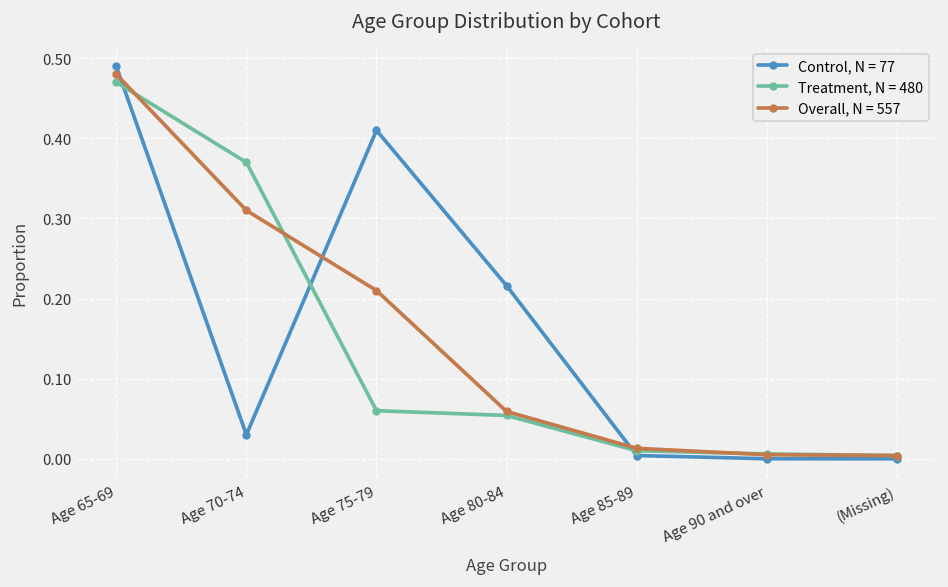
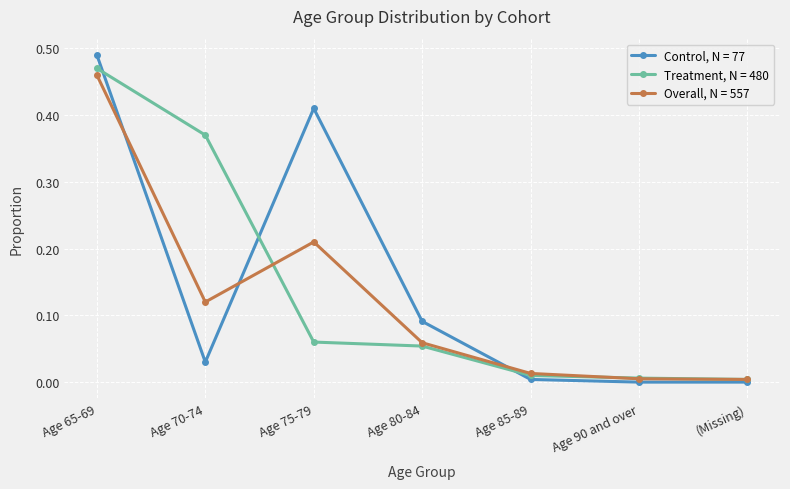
Overall, N = 557, Age 65-69: 0.48 -> 0.46
Overall, N = 557, Age 70-74: 0.31 -> 0.12
Control, N = 77, Age 80-84: 0.22 -> 0.09
